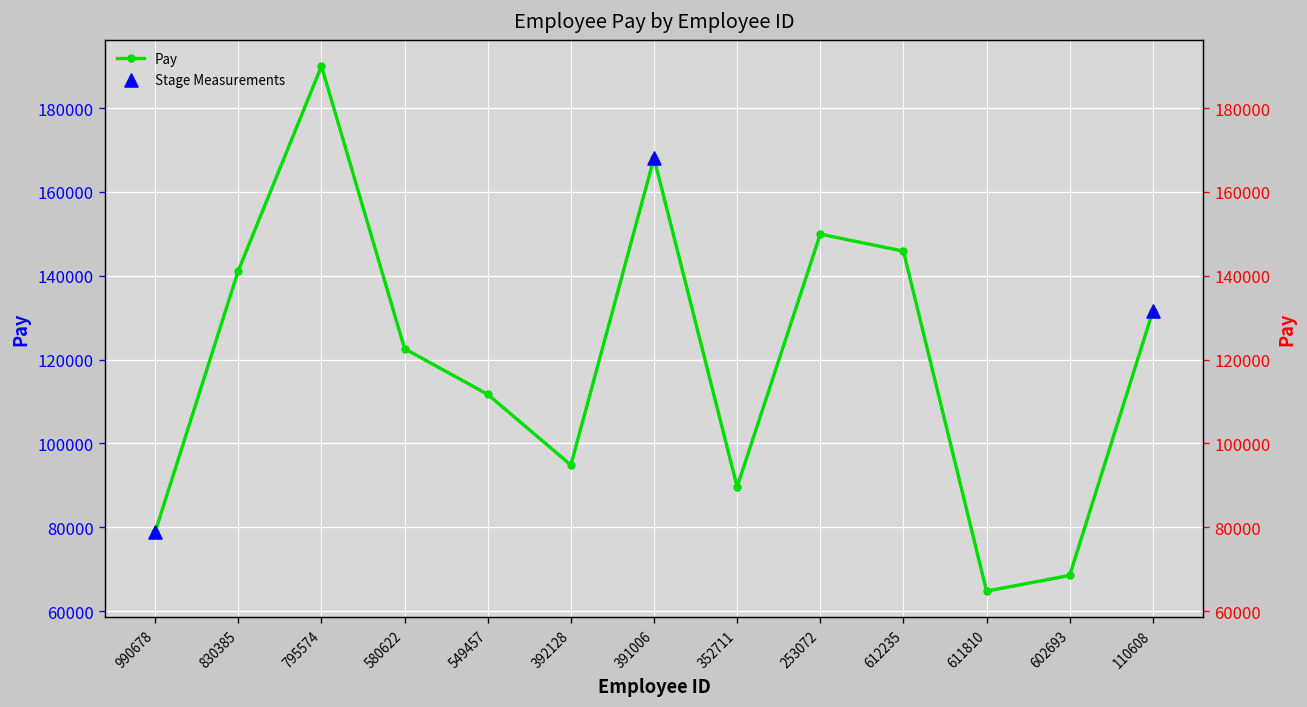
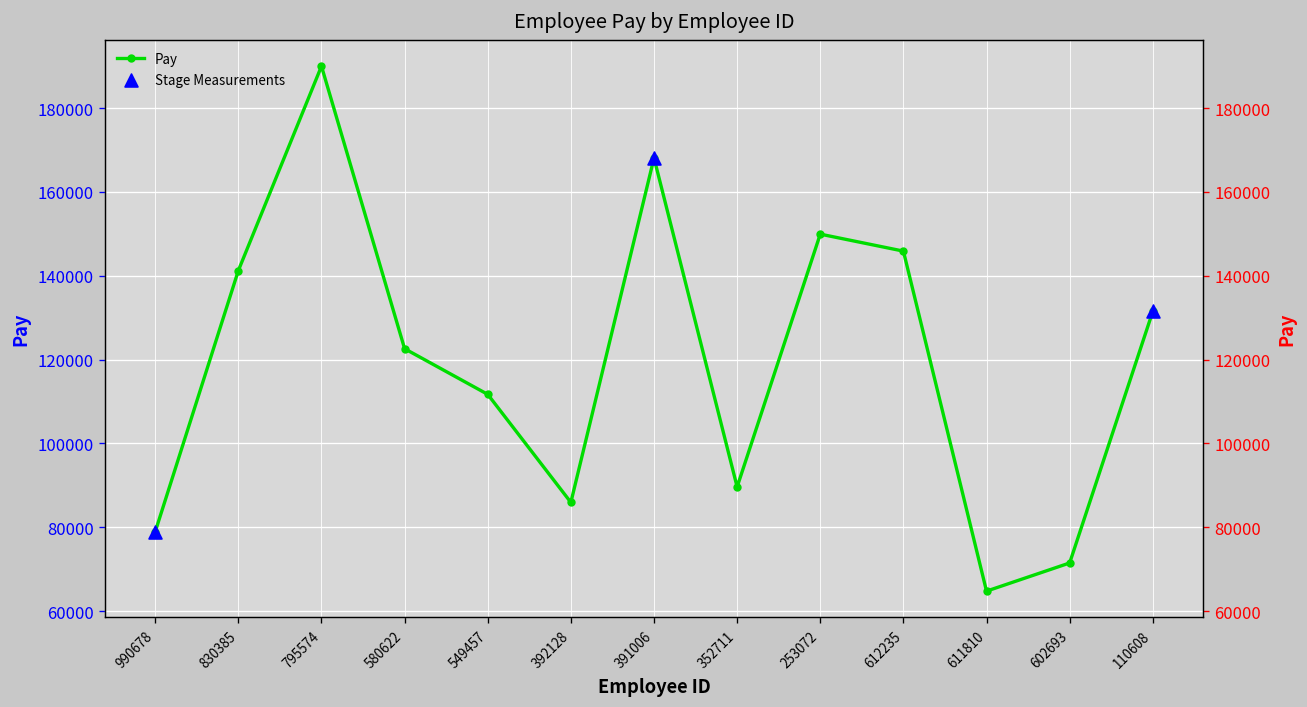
Pay, 392128: 95000 -> 86000
Pay, 602693: 68000 -> 71000
